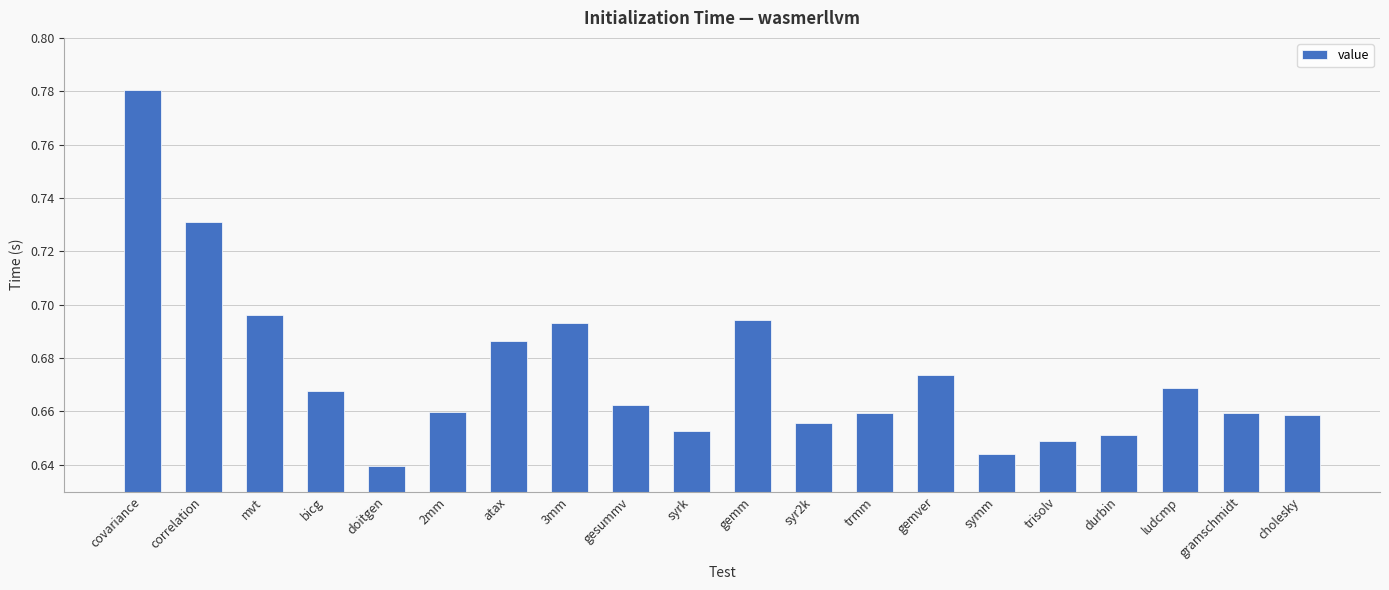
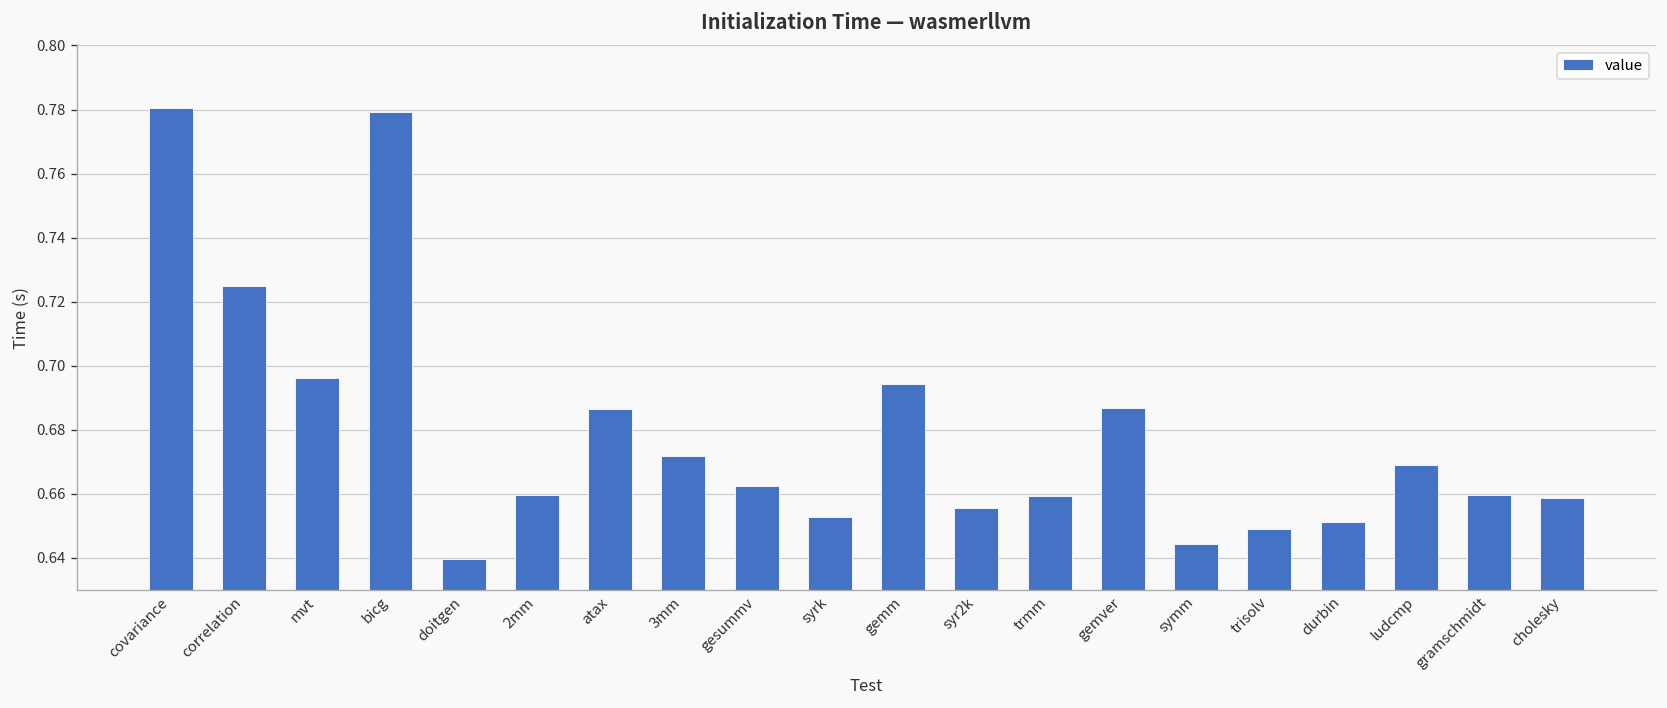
correlation: 0.731 -> 0.725
bicg: 0.668 -> 0.779
3mm: 0.693 -> 0.672
gemver: 0.674 -> 0.687
